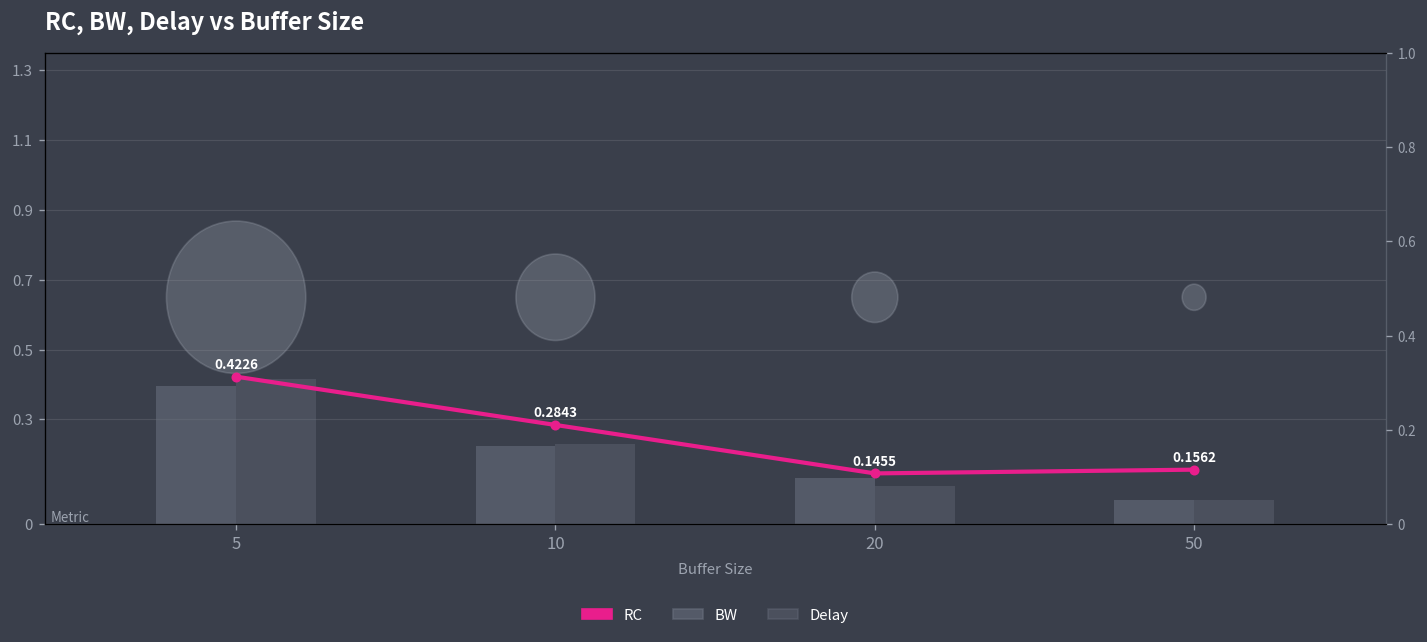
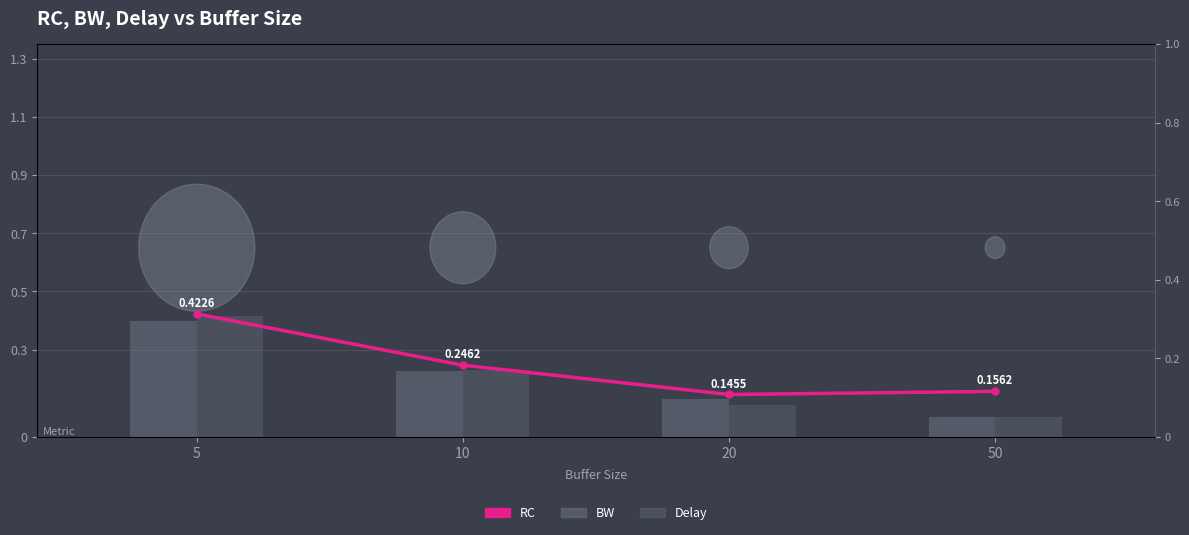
RC, 10: 0.2843 -> 0.2462
